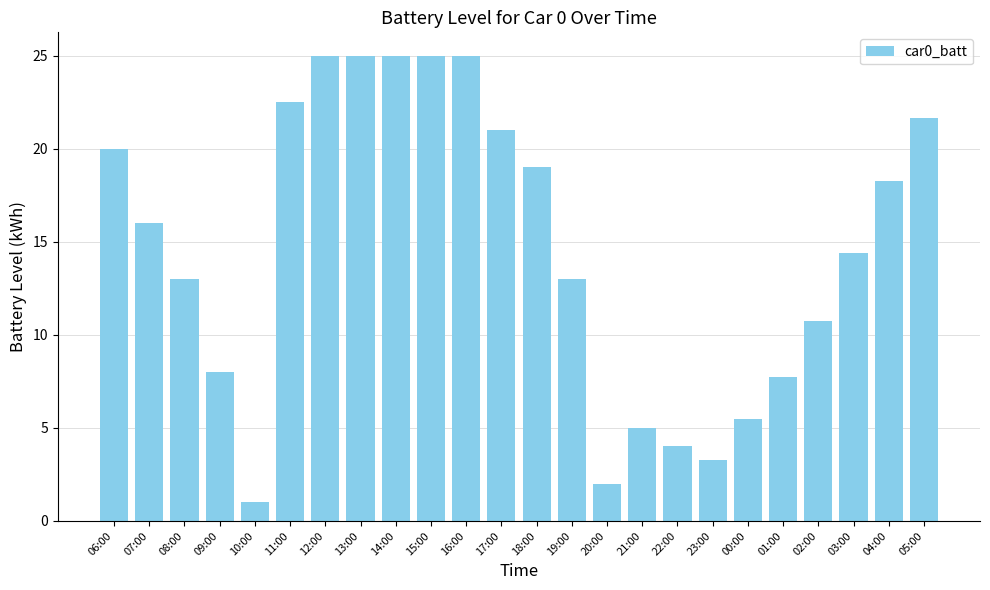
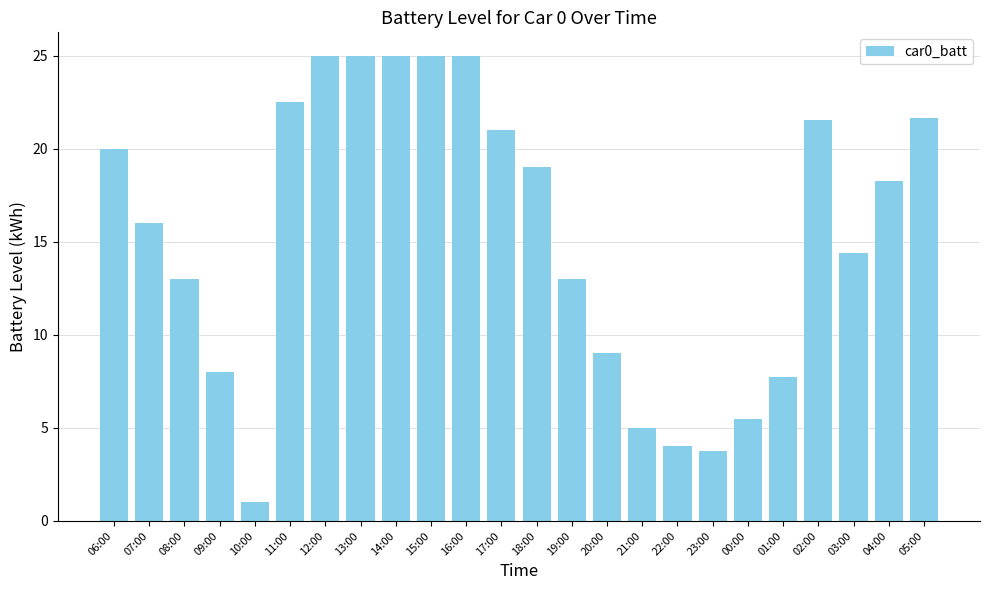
20:00: 2 -> 9
23:00: 3.3 -> 3.8
02:00: 10.8 -> 21.6
